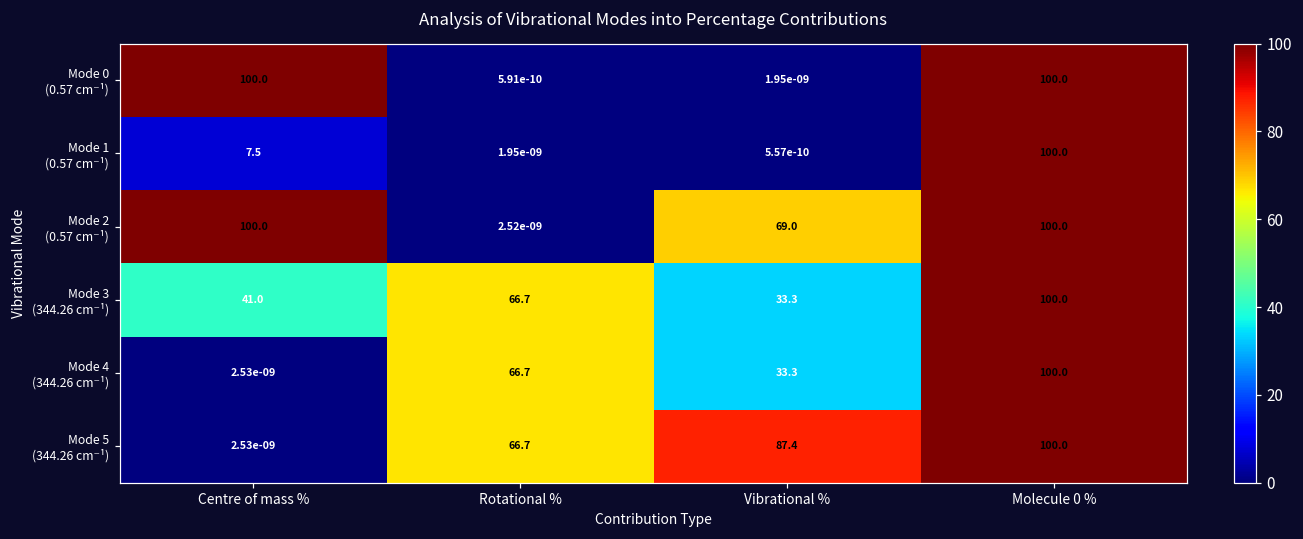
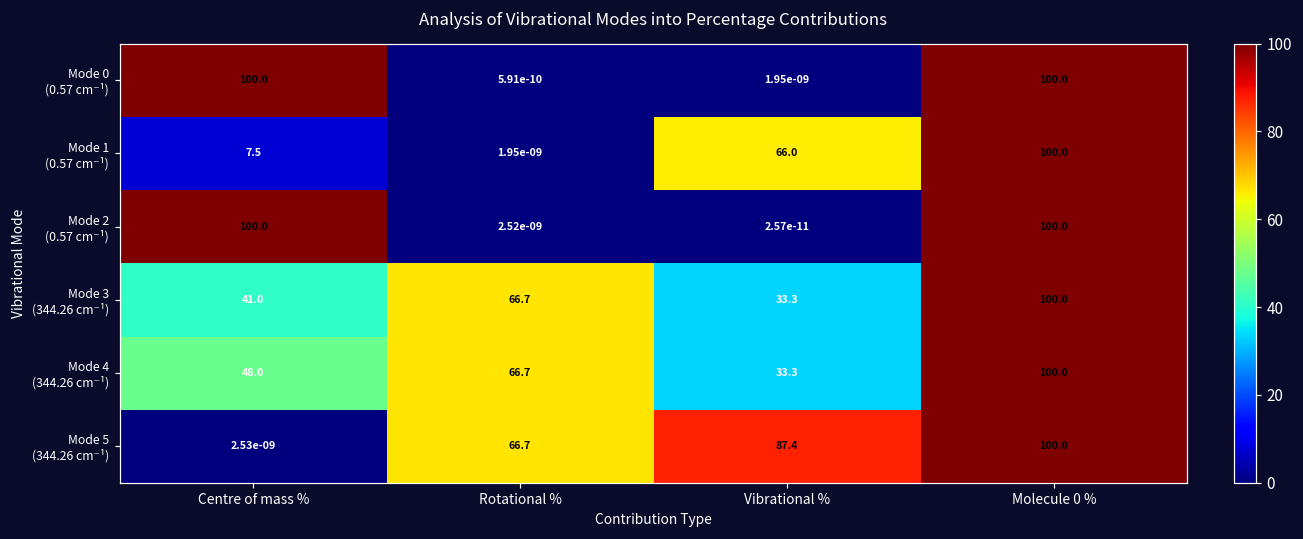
Mode 1 (0.57 cm⁻¹), Vibrational %: 5.57e-10 -> 66.0
Mode 2 (0.57 cm⁻¹), Vibrational %: 69.0 -> 2.57e-11
Mode 4 (344.26 cm⁻¹), Centre of mass %: 2.53e-09 -> 48.0
